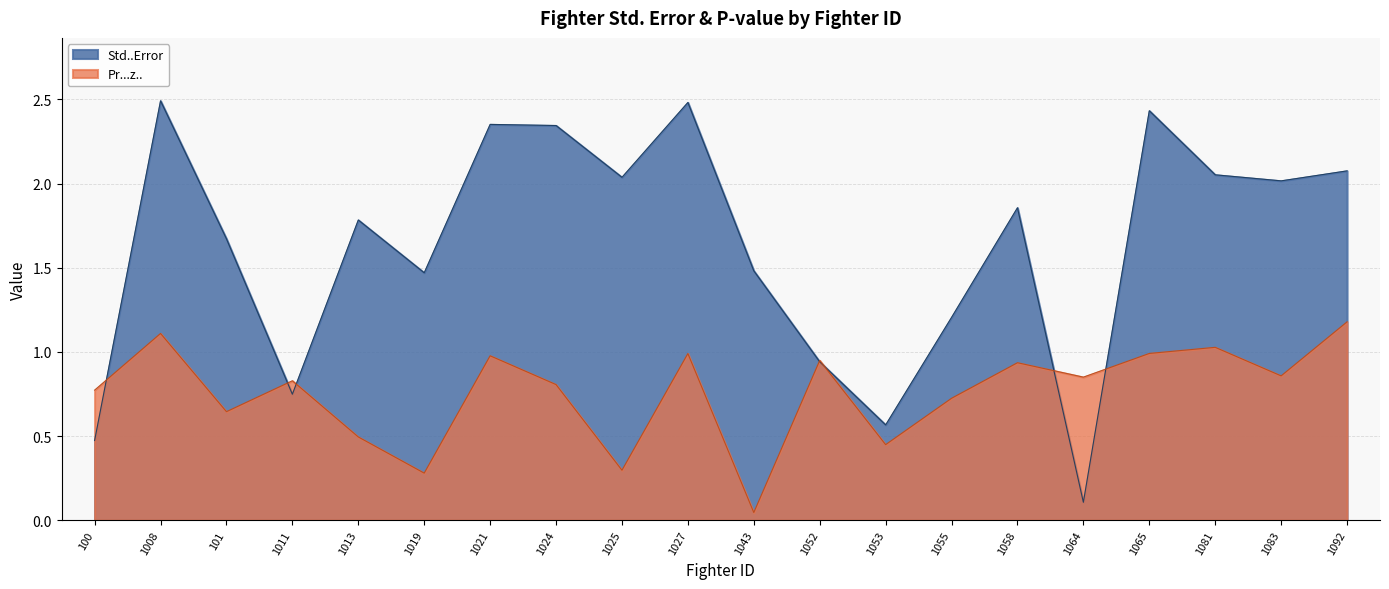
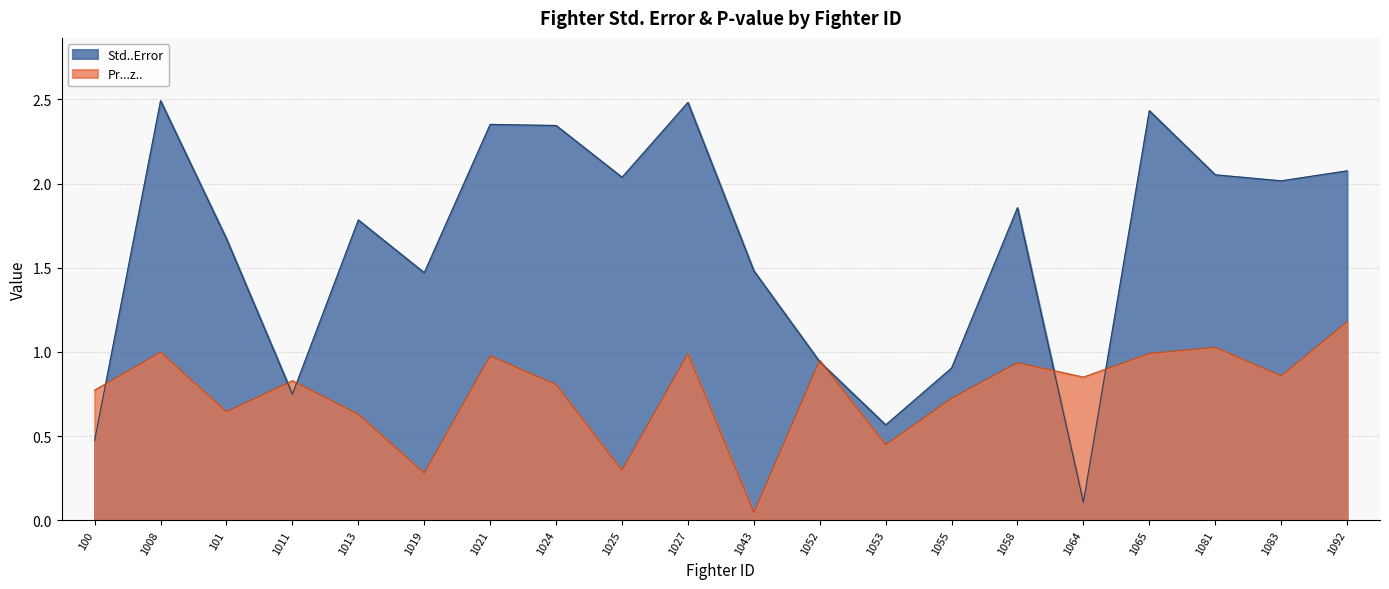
Pr...z.., 1008: 1.11 -> 1.00
Pr...z.., 1013: 0.49 -> 0.63
Std..Error, 1055: 1.21 -> 0.90
